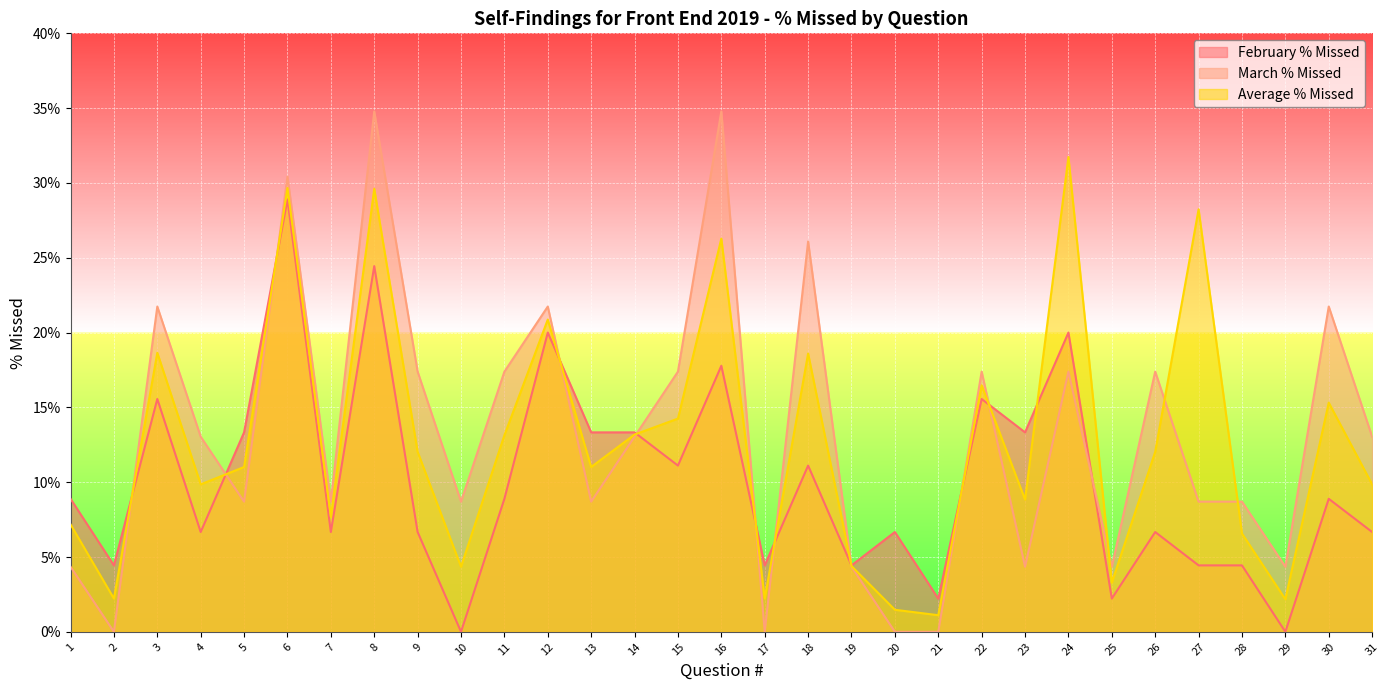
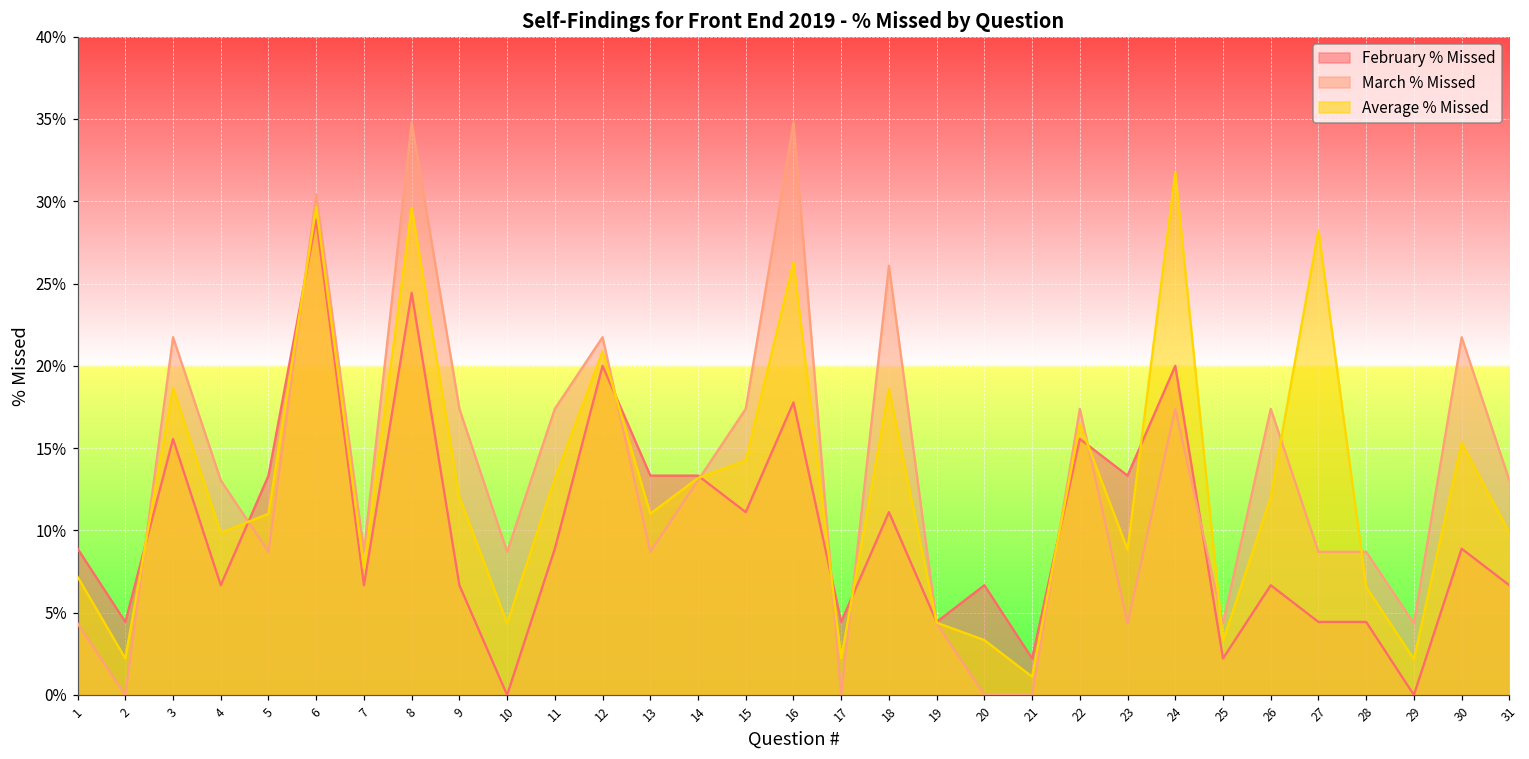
Average % Missed, 20: 1.5% -> 3.3%
